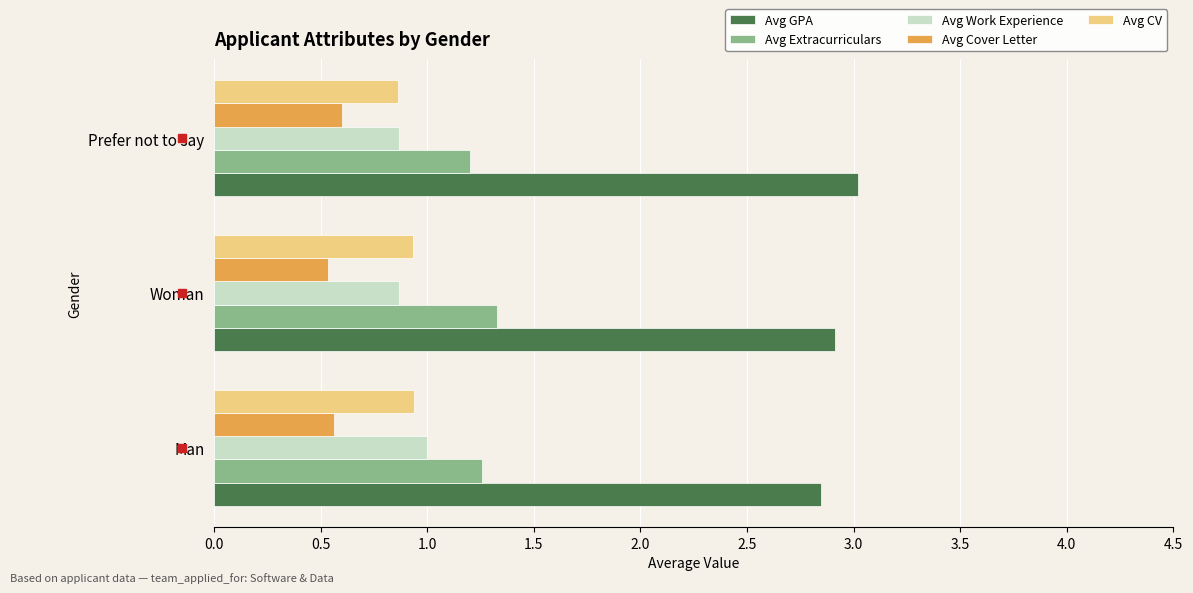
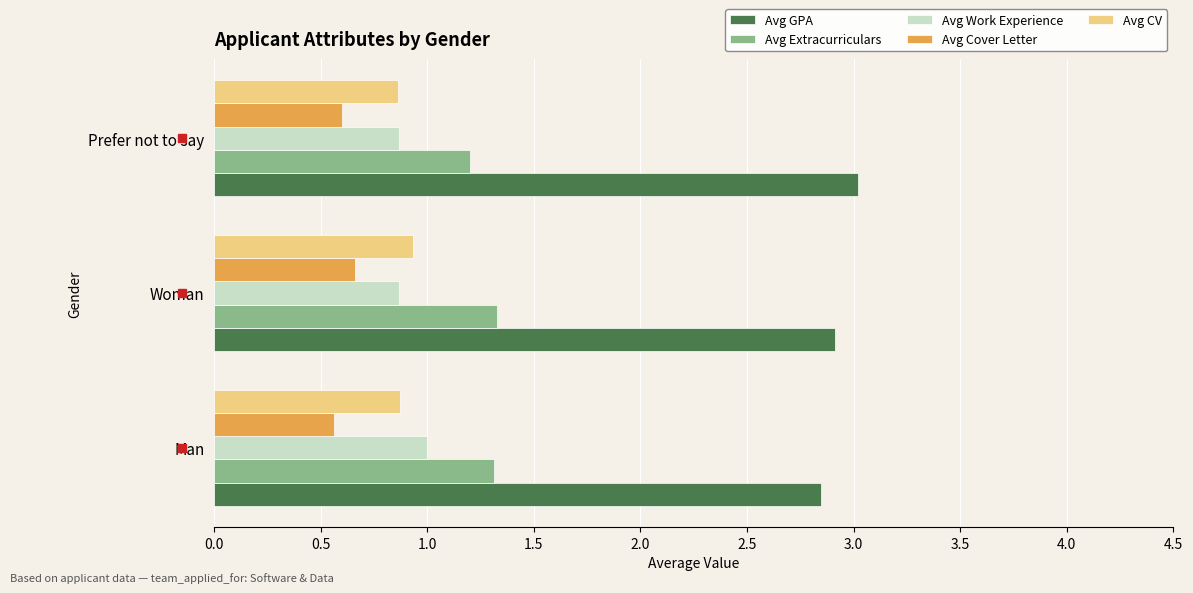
Avg Cover Letter, Woman: 0.53 -> 0.66
Avg CV, Man: 0.94 -> 0.87
Avg Extracurriculars, Man: 1.26 -> 1.31
